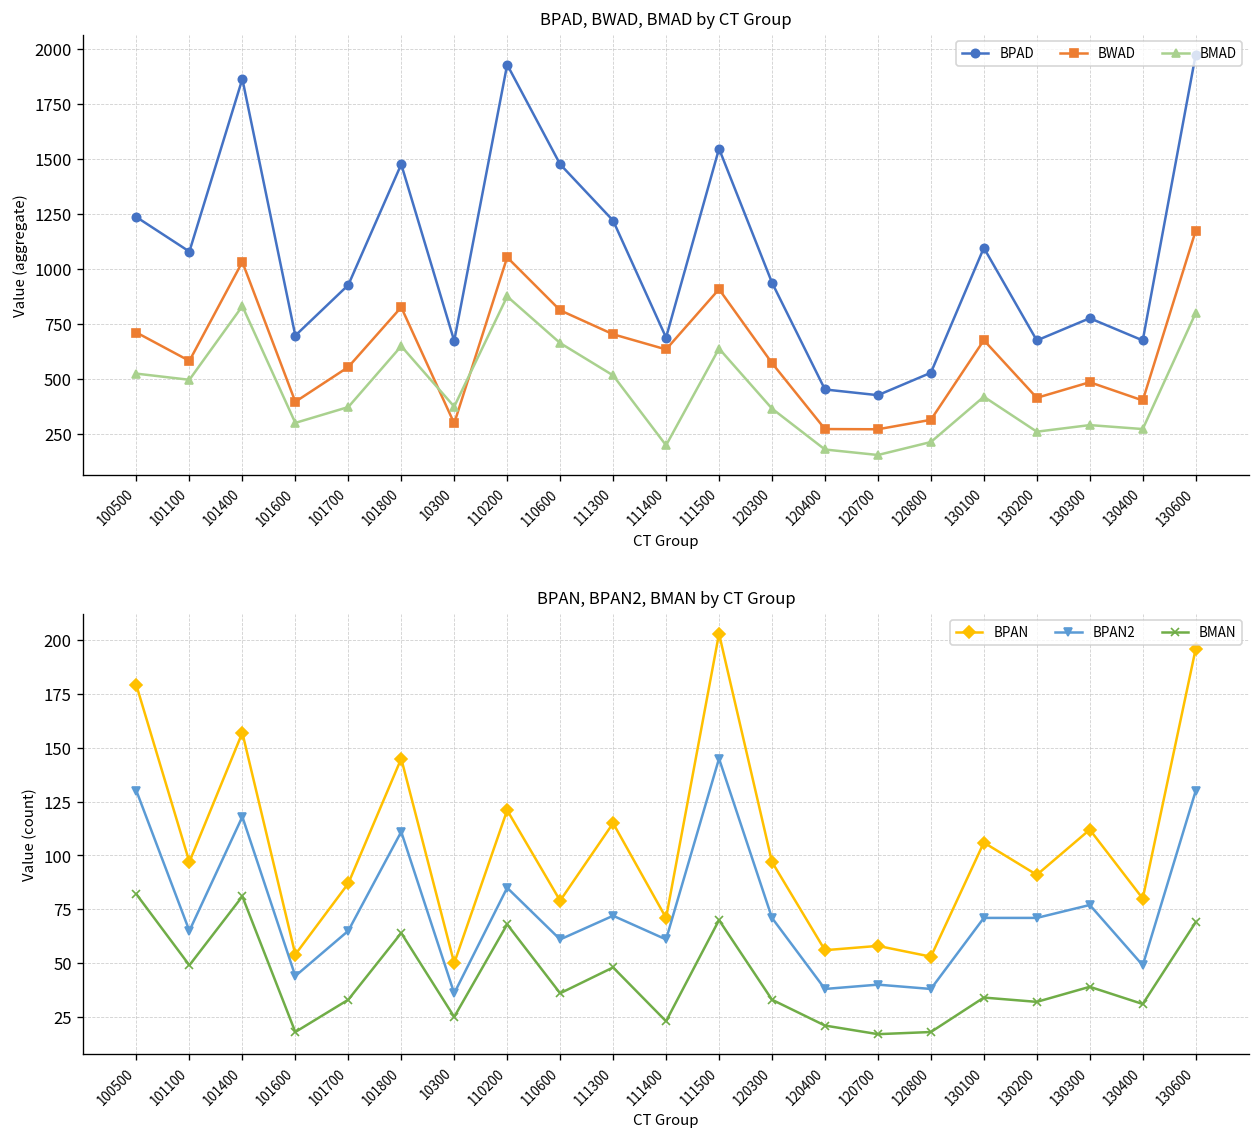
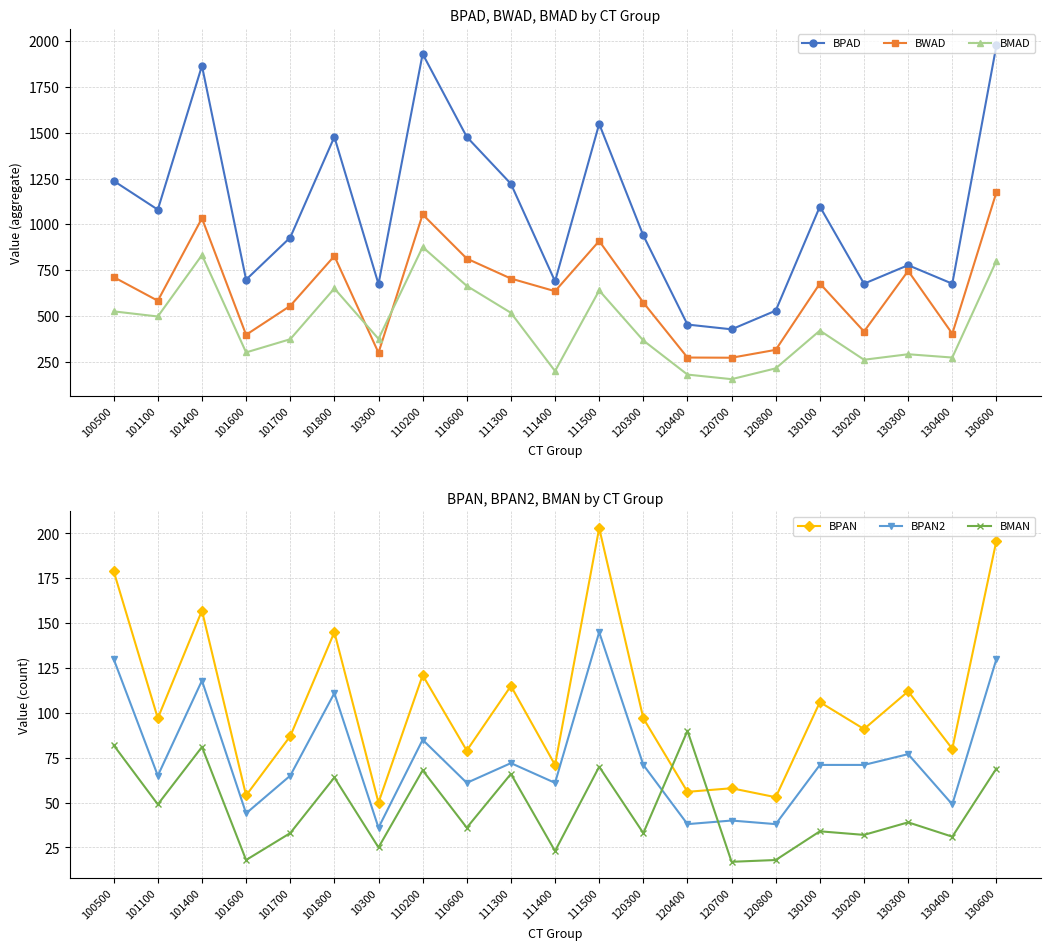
BPAD, BWAD, BMAD by CT Group, BWAD, 130300: 490 -> 750
BPAN, BPAN2, BMAN by CT Group, BMAN, 111300: 48 -> 66
BPAN, BPAN2, BMAN by CT Group, BMAN, 120400: 21 -> 90
